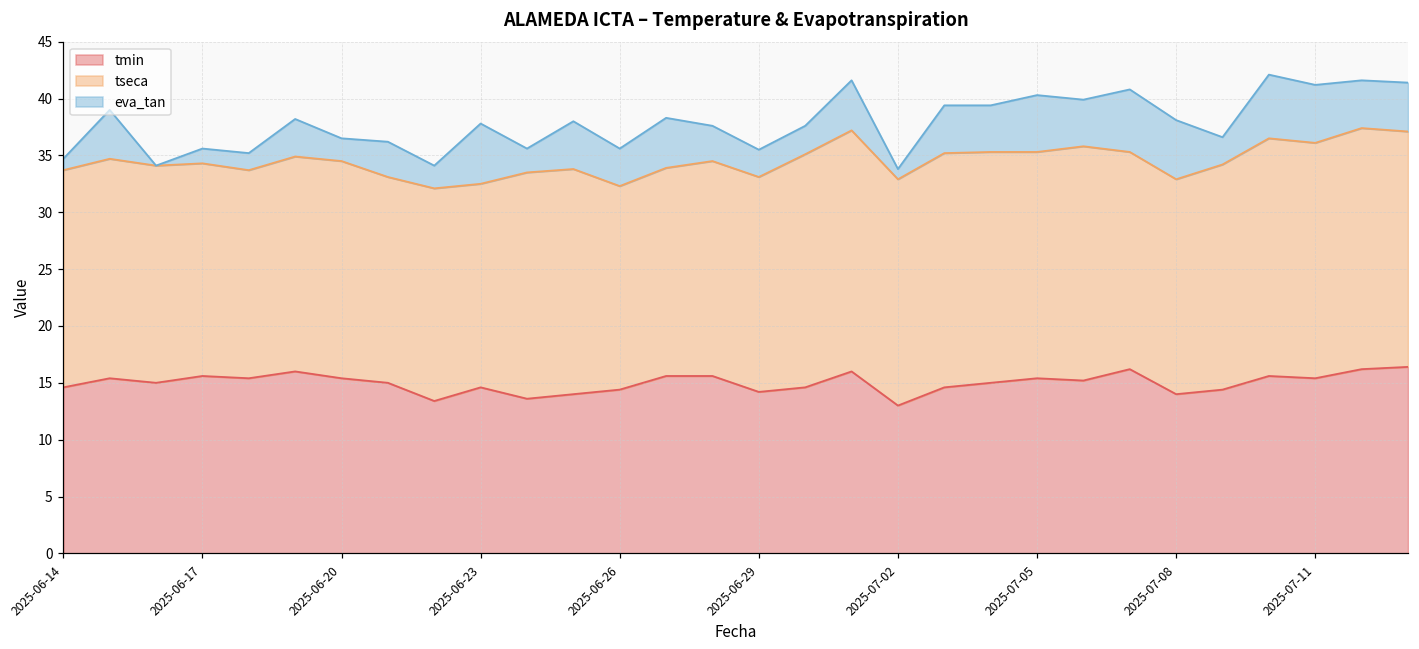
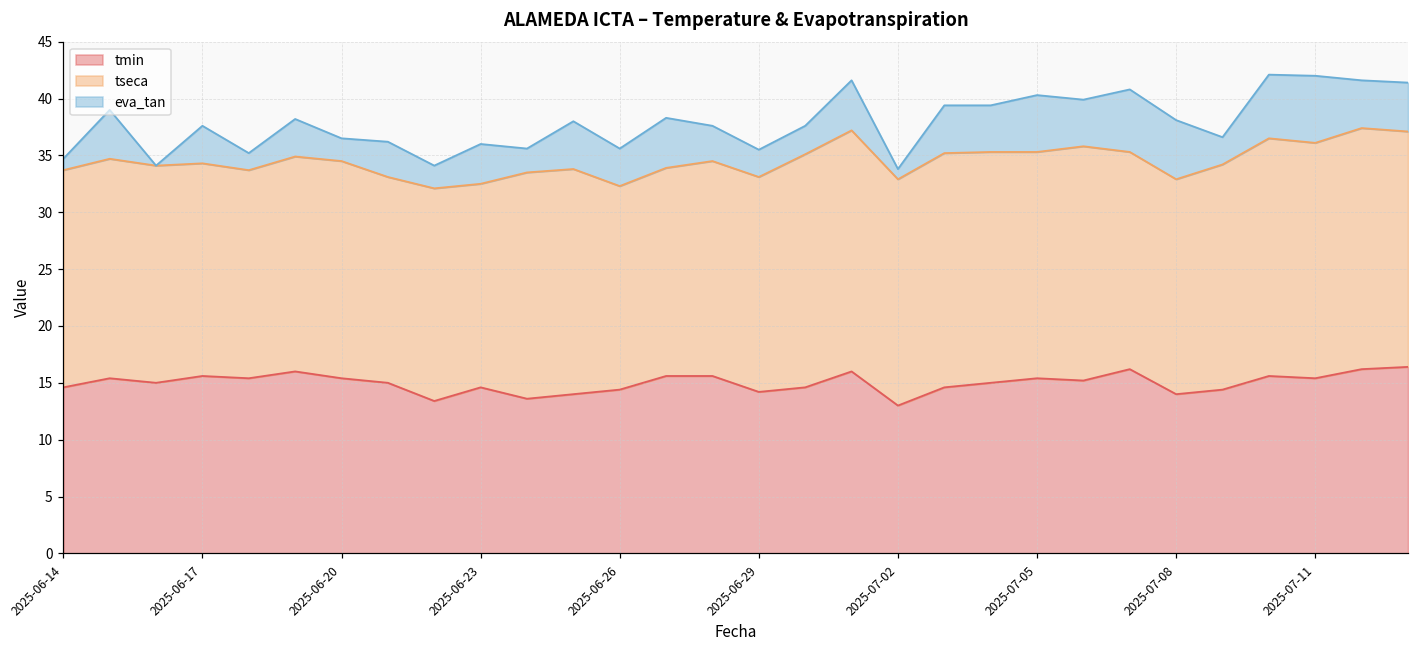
eva_tan, 2025-06-17: 1.3 -> 3.3
eva_tan, 2025-06-23: 5.3 -> 3.5
eva_tan, 2025-07-11: 5.1 -> 5.9
